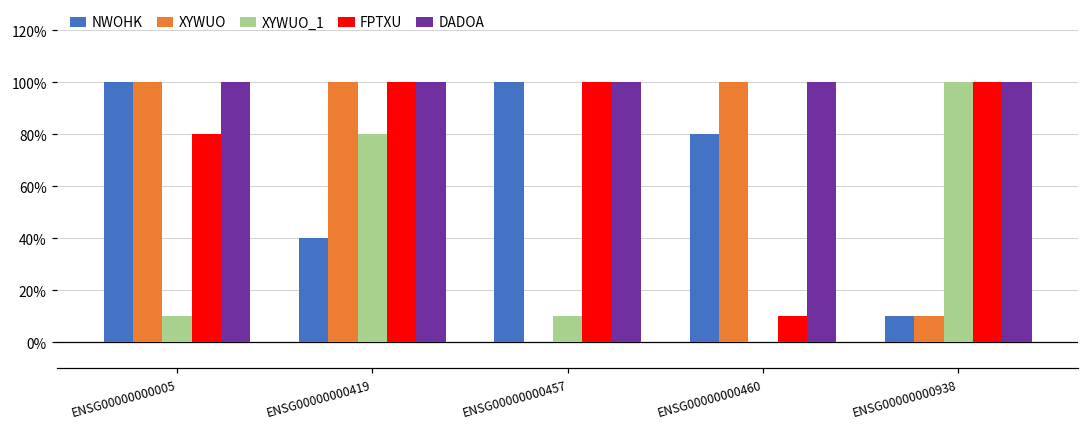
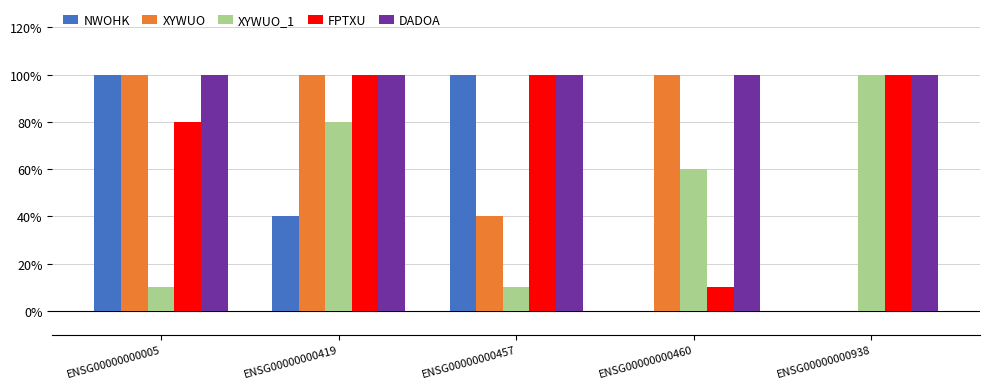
XYWUO, ENSG00000000457: 0% -> 40%
NWOHK, ENSG00000000460: 80% -> 0%
XYWUO_1, ENSG00000000460: 0% -> 60%
NWOHK, ENSG00000000938: 10% -> 0%
XYWUO, ENSG00000000938: 10% -> 0%
